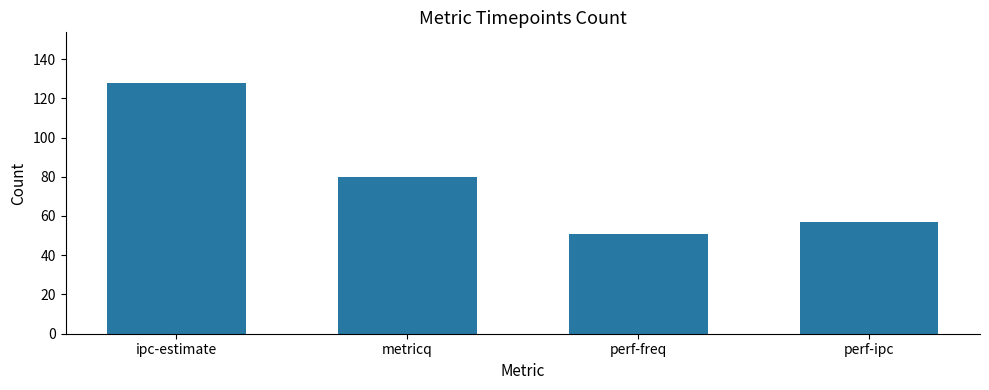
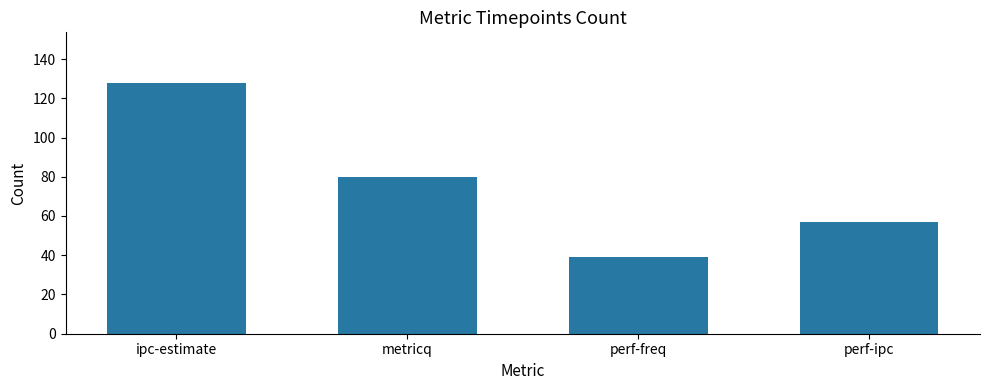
perf-freq: 51 -> 39
